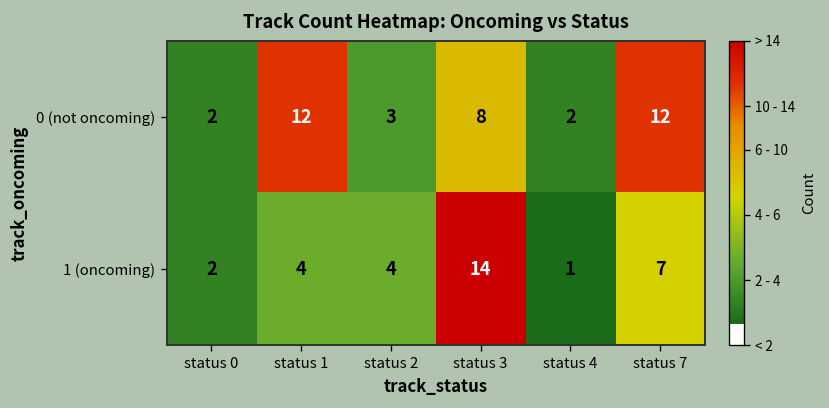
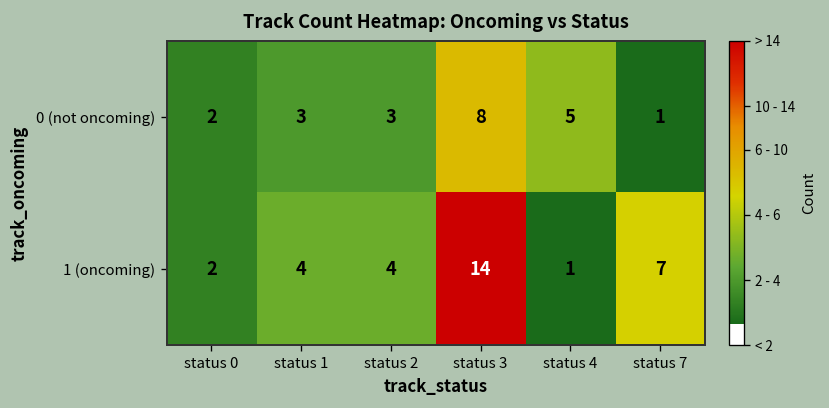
0 (not oncoming), status 1: 12 -> 3
0 (not oncoming), status 4: 2 -> 5
0 (not oncoming), status 7: 12 -> 1
